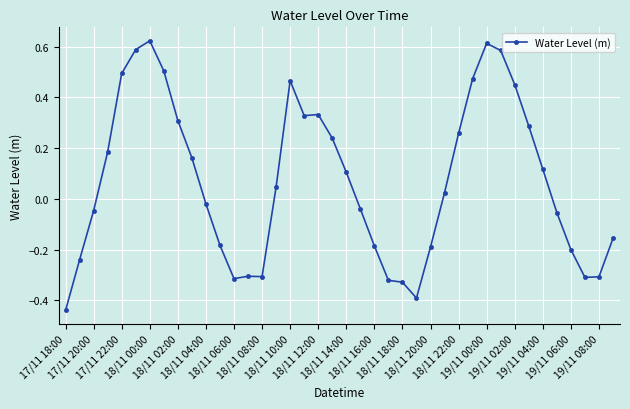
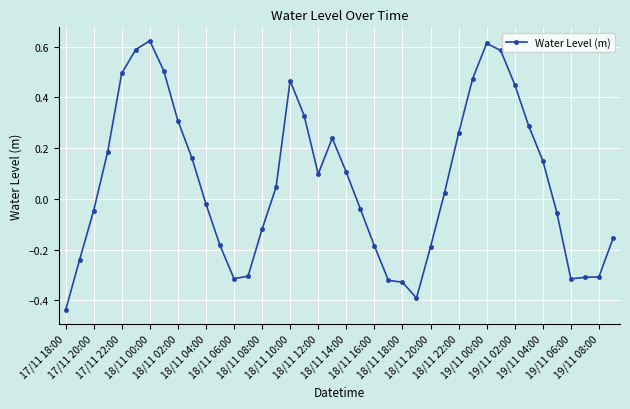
18/11 08:00: -0.31 -> -0.12
18/11 12:00: 0.33 -> 0.10
19/11 04:00: 0.12 -> 0.15
19/11 06:00: -0.20 -> -0.31
